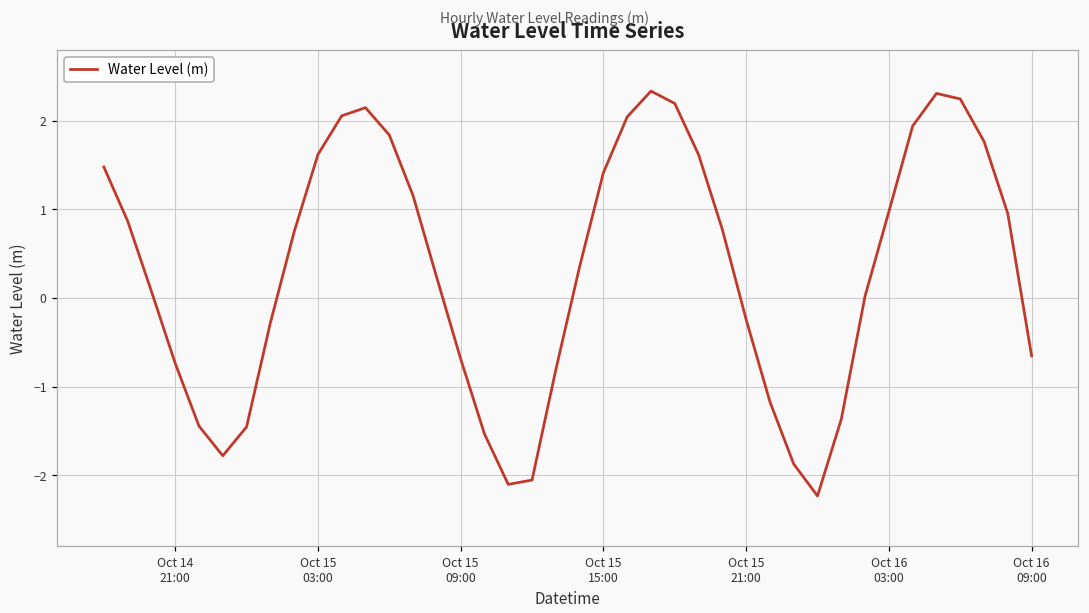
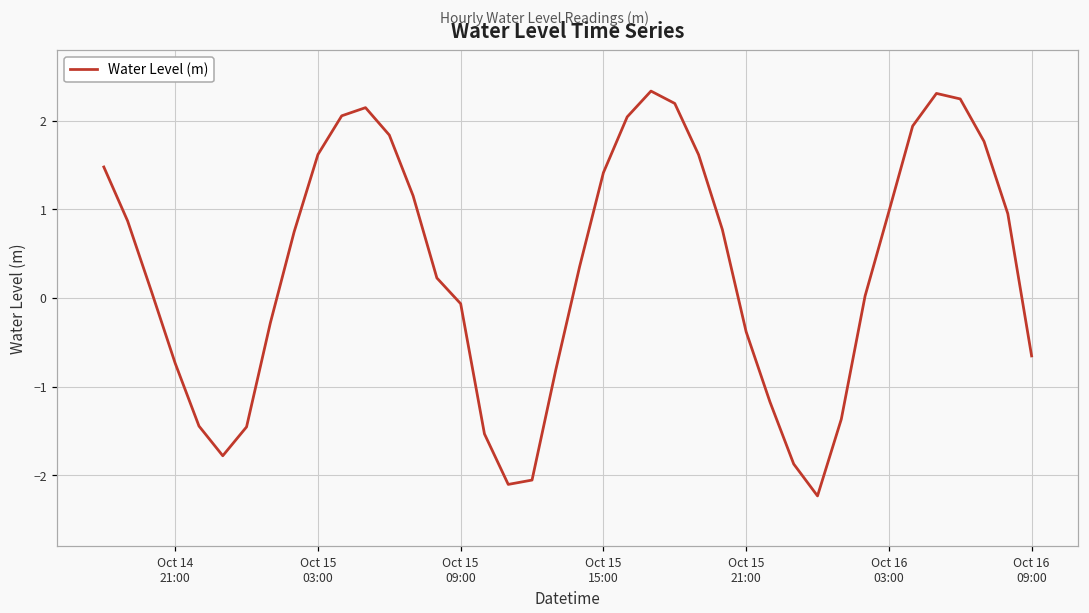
Oct 15 09:00: -0.7 -> -0.1
Oct 15 21:00: -0.2 -> -0.4
